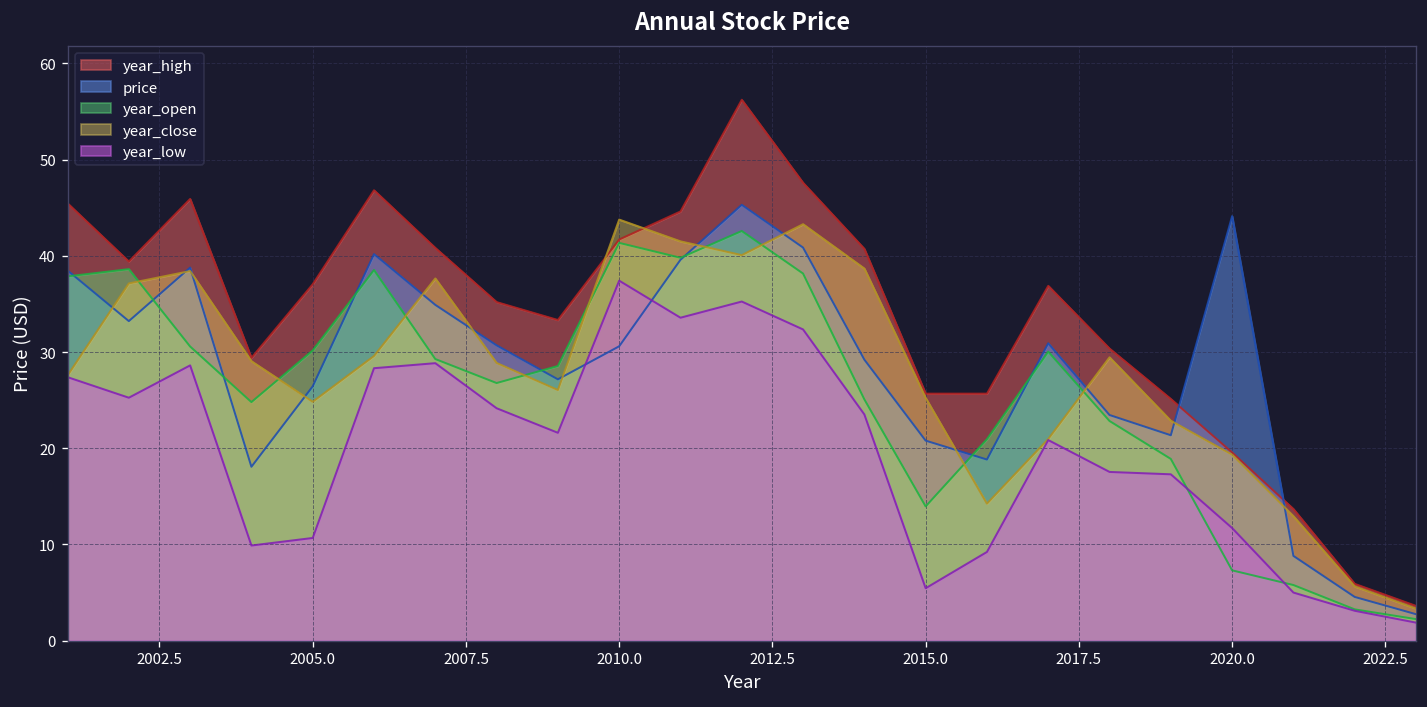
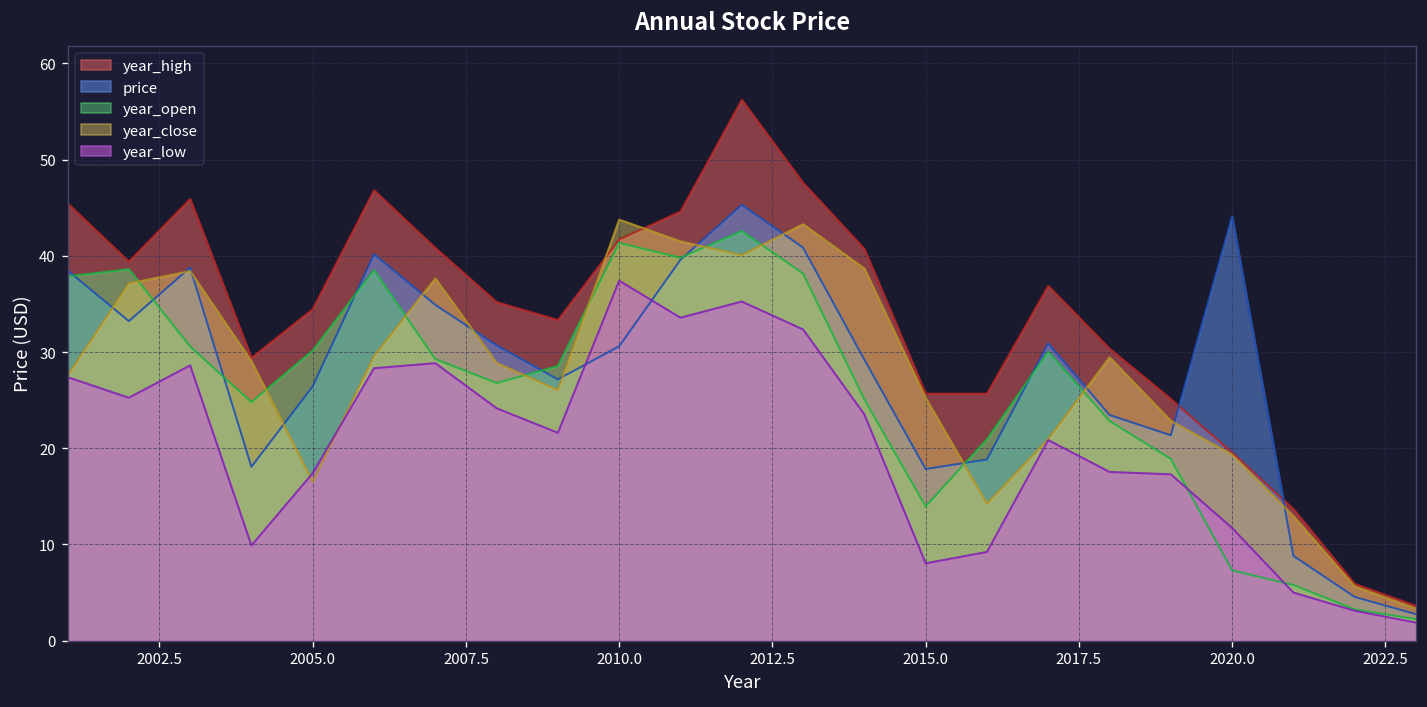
year_high, 2005.0: 37 -> 34
year_close, 2005.0: 25 -> 17
year_low, 2005.0: 11 -> 17
price, 2015.0: 21 -> 18
year_low, 2015.0: 5 -> 8
